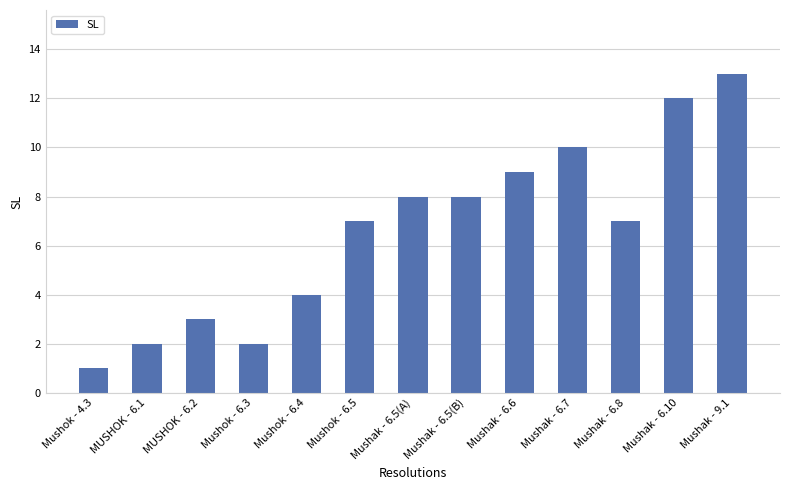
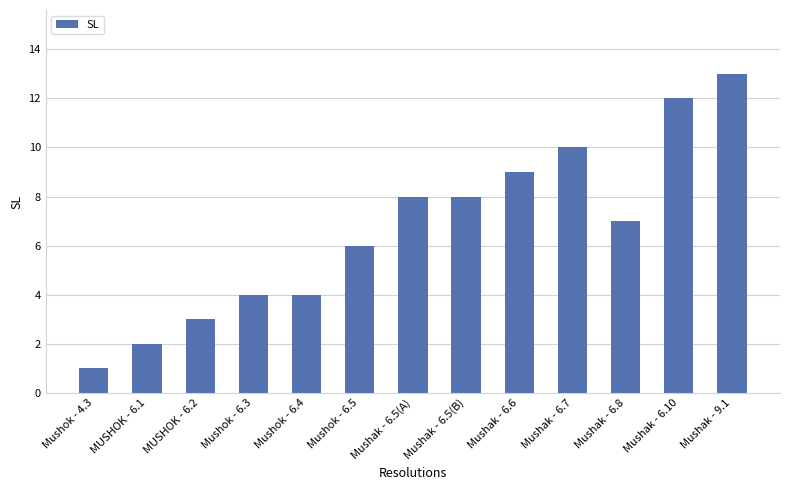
Mushok - 6.3: 2 -> 4
Mushok - 6.5: 7 -> 6
